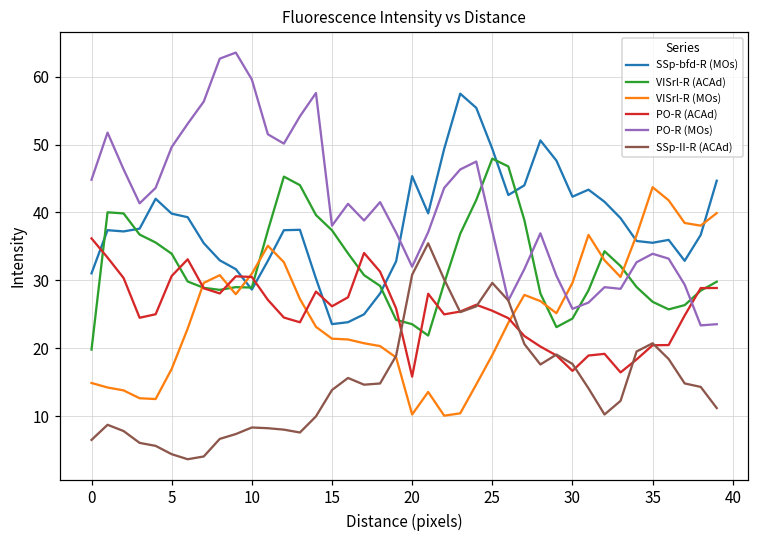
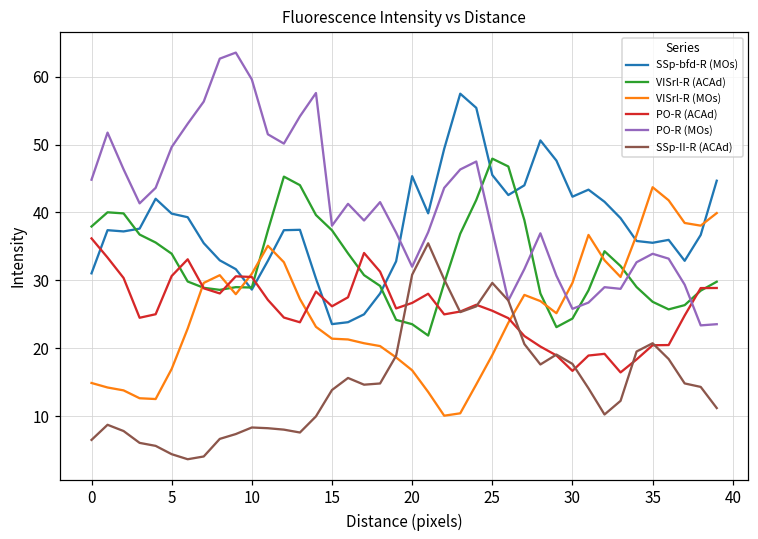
VISrl-R (ACAd), 0: 20 -> 38
VISrl-R (MOs), 20: 10 -> 17
PO-R (ACAd), 20: 16 -> 27
SSp-bfd-R (MOs), 25: 49 -> 46
